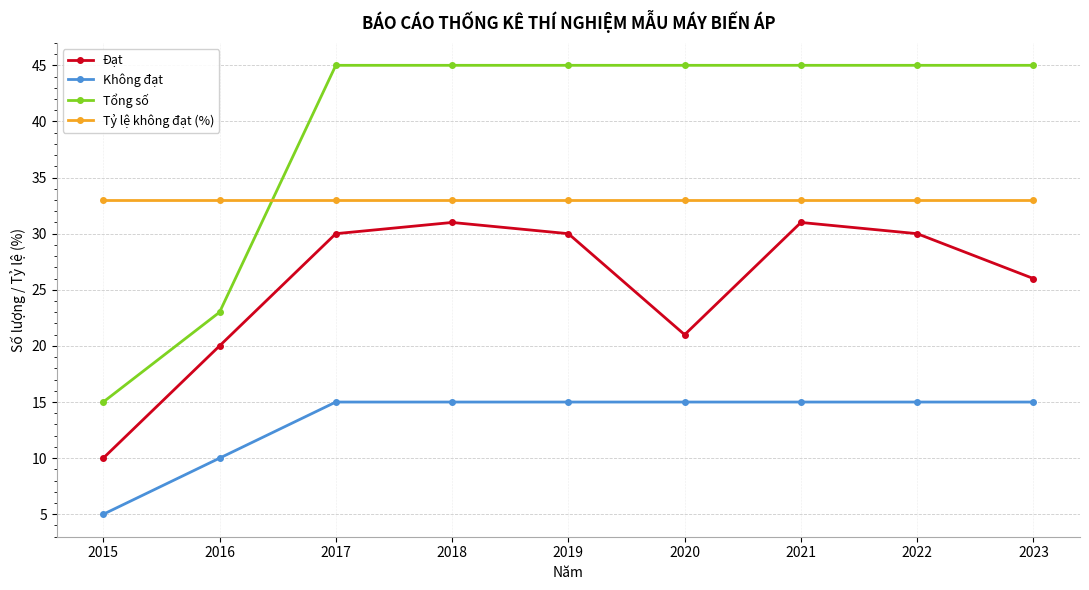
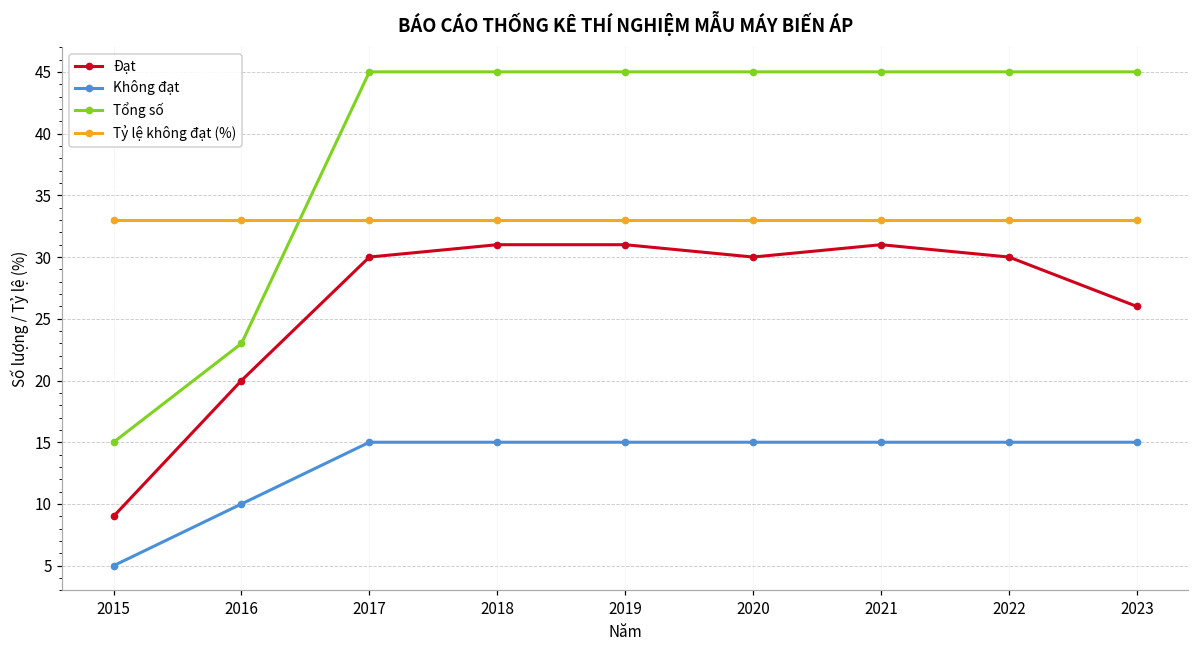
Đạt, 2015: 10 -> 9
Đạt, 2019: 30 -> 31
Đạt, 2020: 21 -> 30
